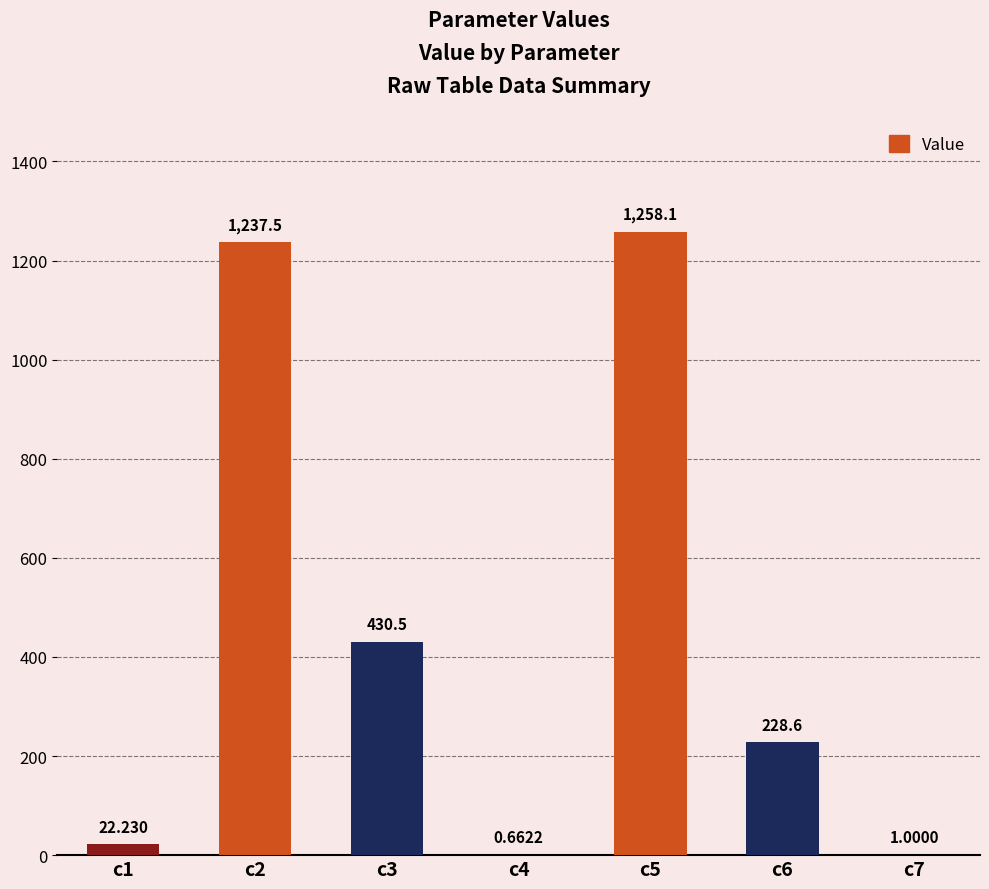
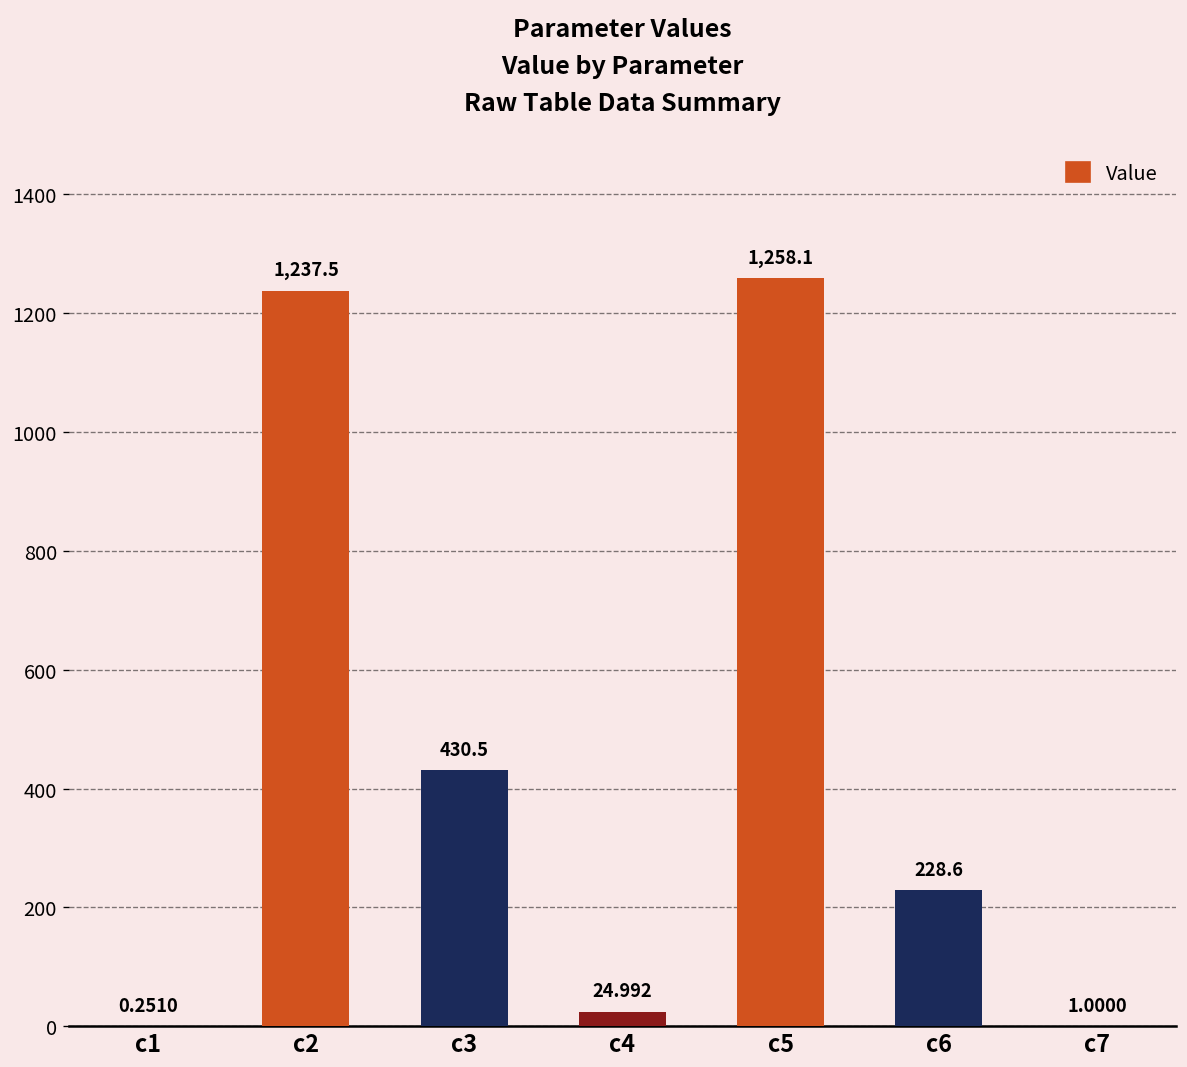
c1: 22.230 -> 0.2510
c4: 0.6622 -> 24.992
